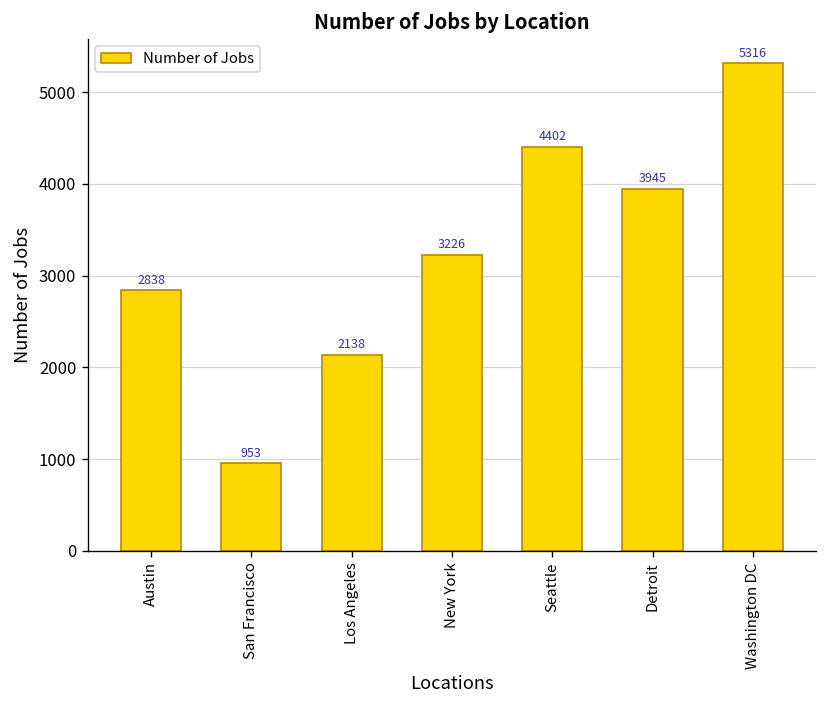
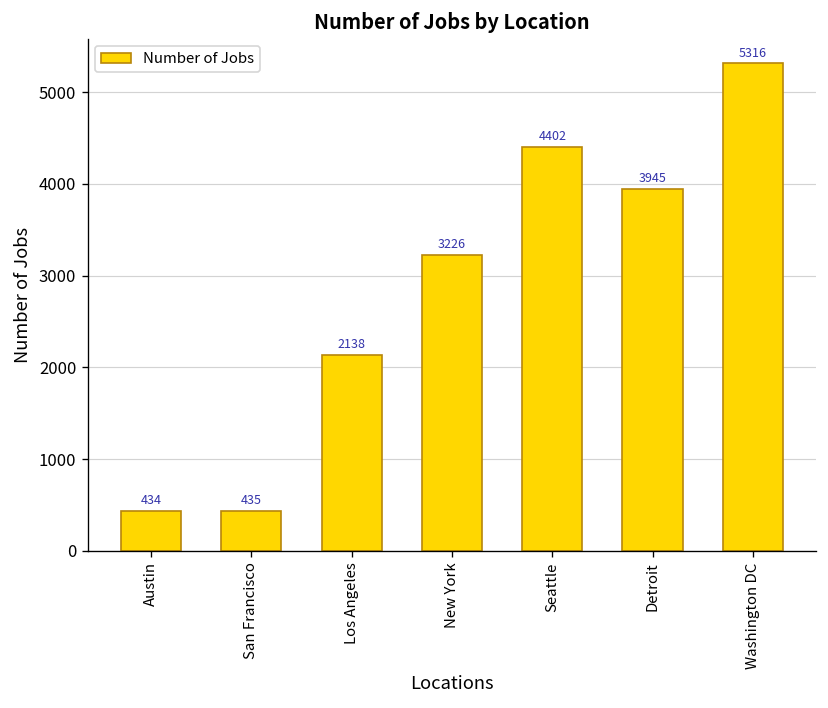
Austin: 2838 -> 434
San Francisco: 953 -> 435
